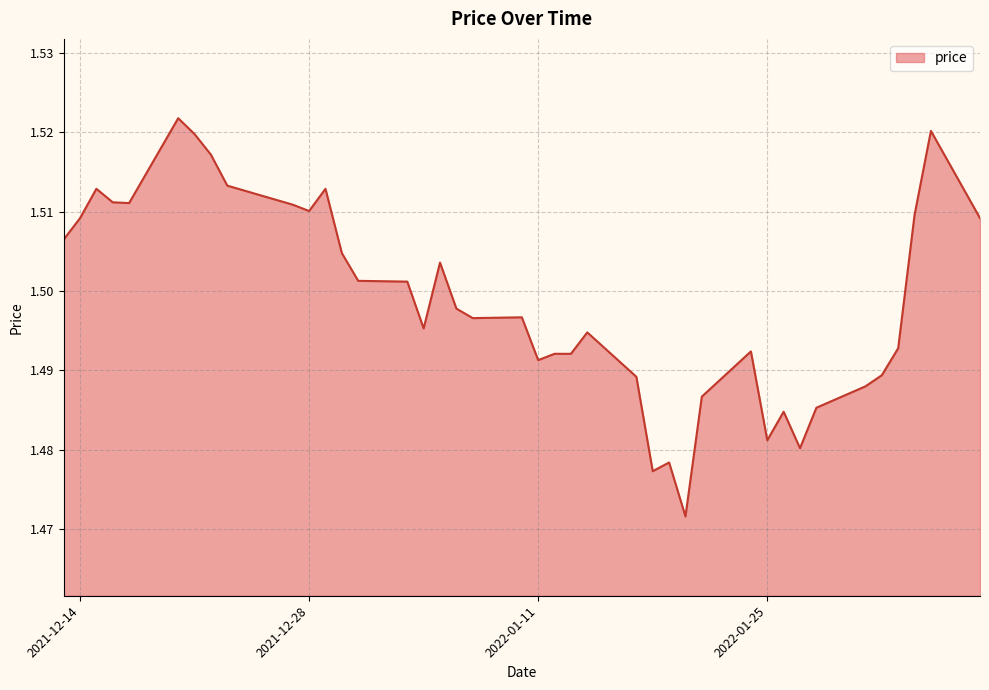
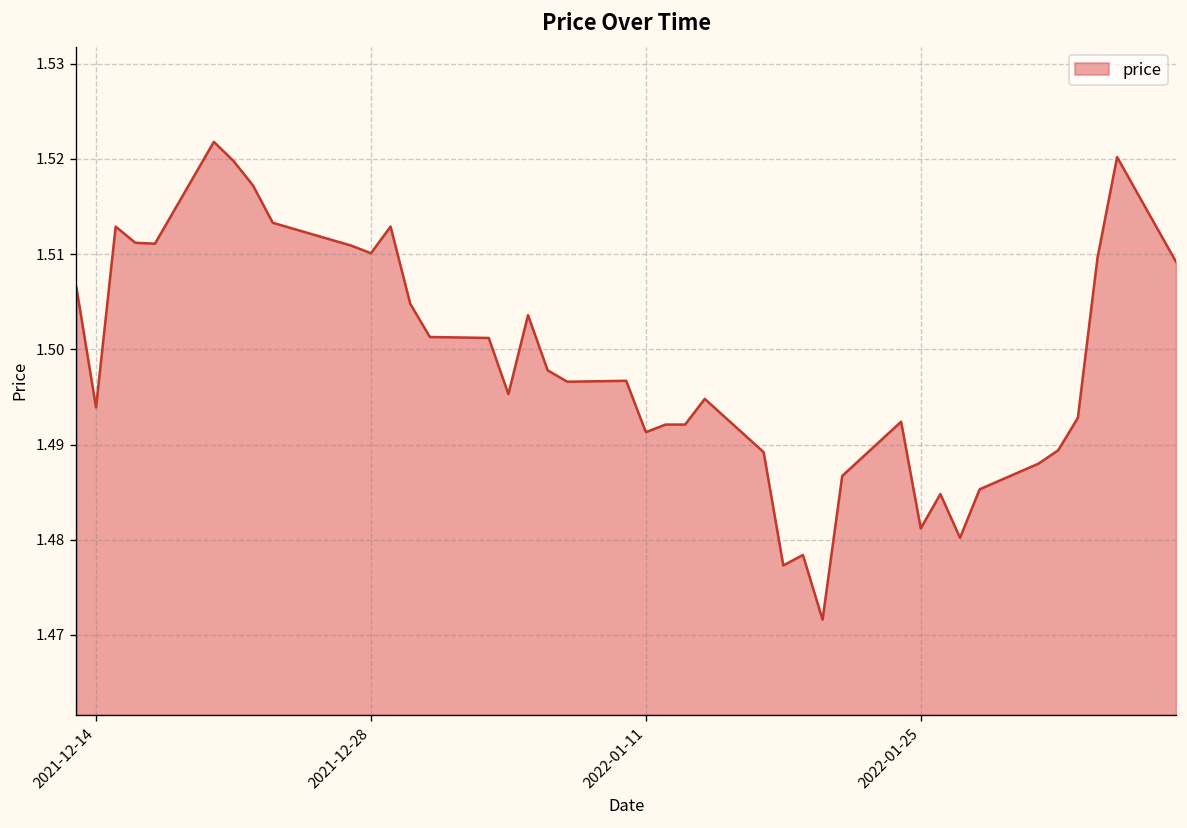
2021-12-14: 1.509 -> 1.494
